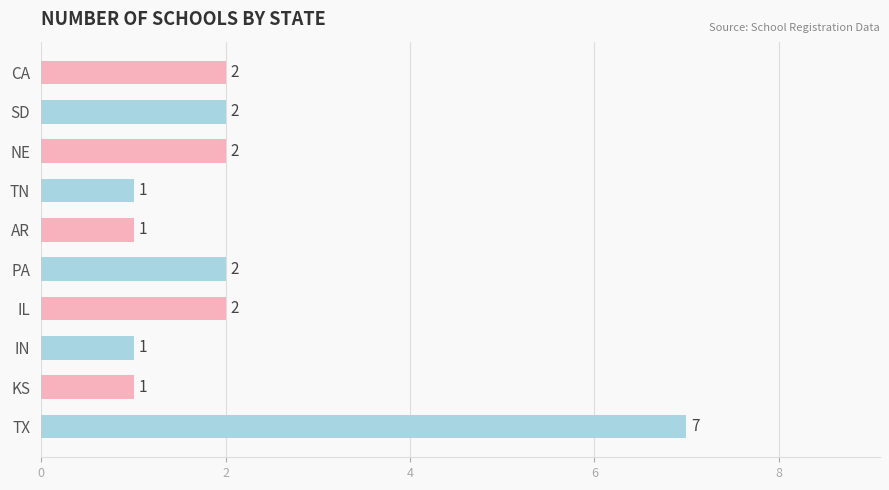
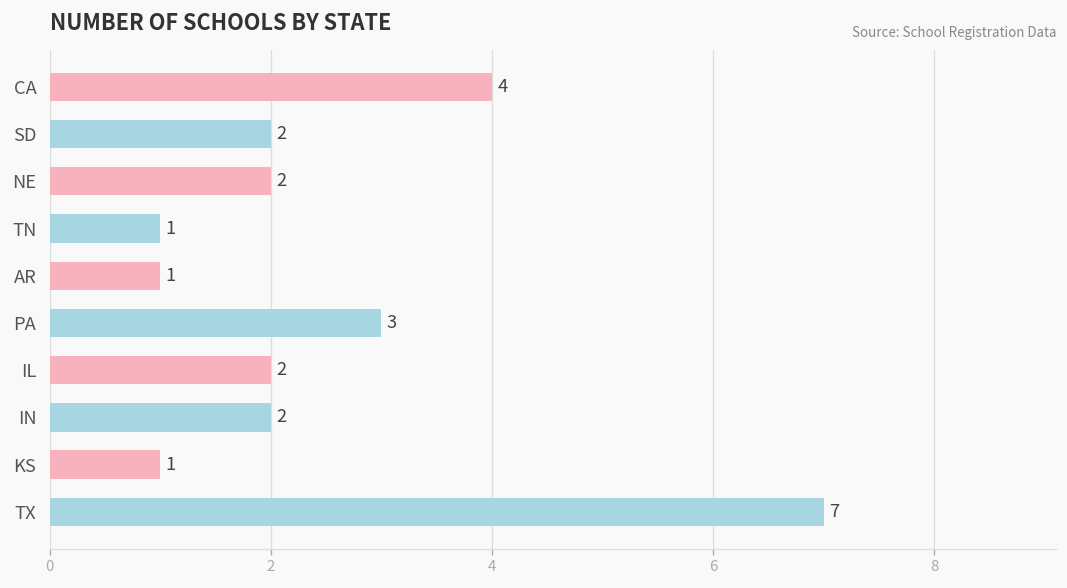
CA: 2 -> 4
PA: 2 -> 3
IN: 1 -> 2
